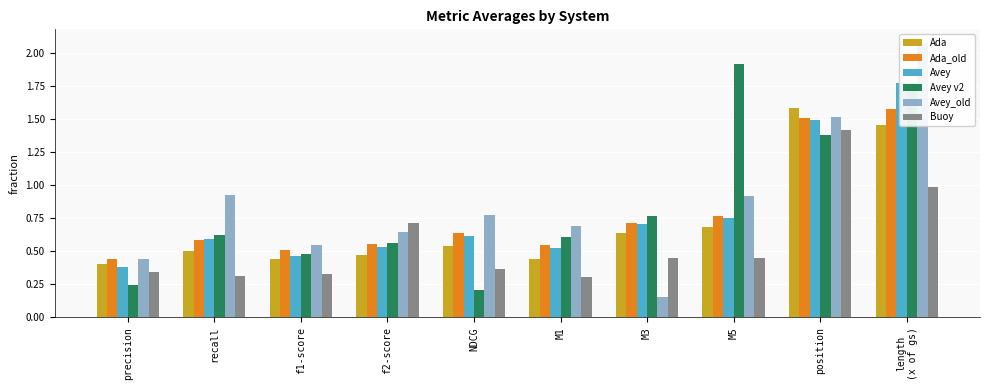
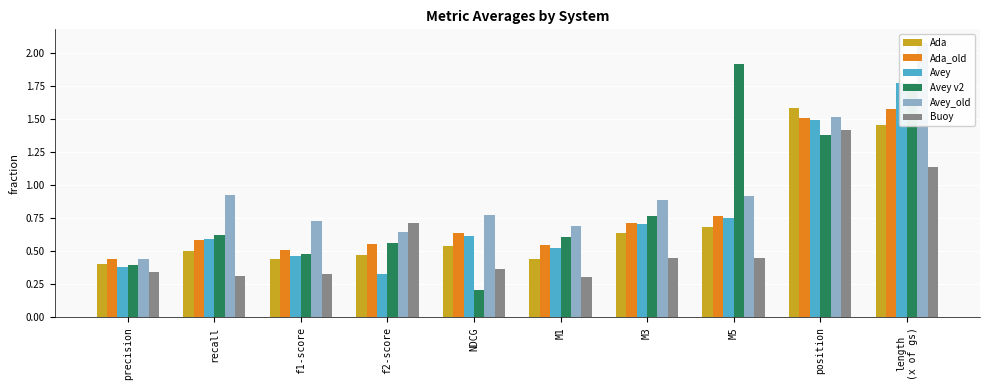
Avey v2, precision: 0.25 -> 0.40
Avey_old, f1-score: 0.55 -> 0.73
Avey, f2-score: 0.53 -> 0.33
Avey_old, M3: 0.16 -> 0.89
Buoy, length (x of gs): 0.99 -> 1.14
